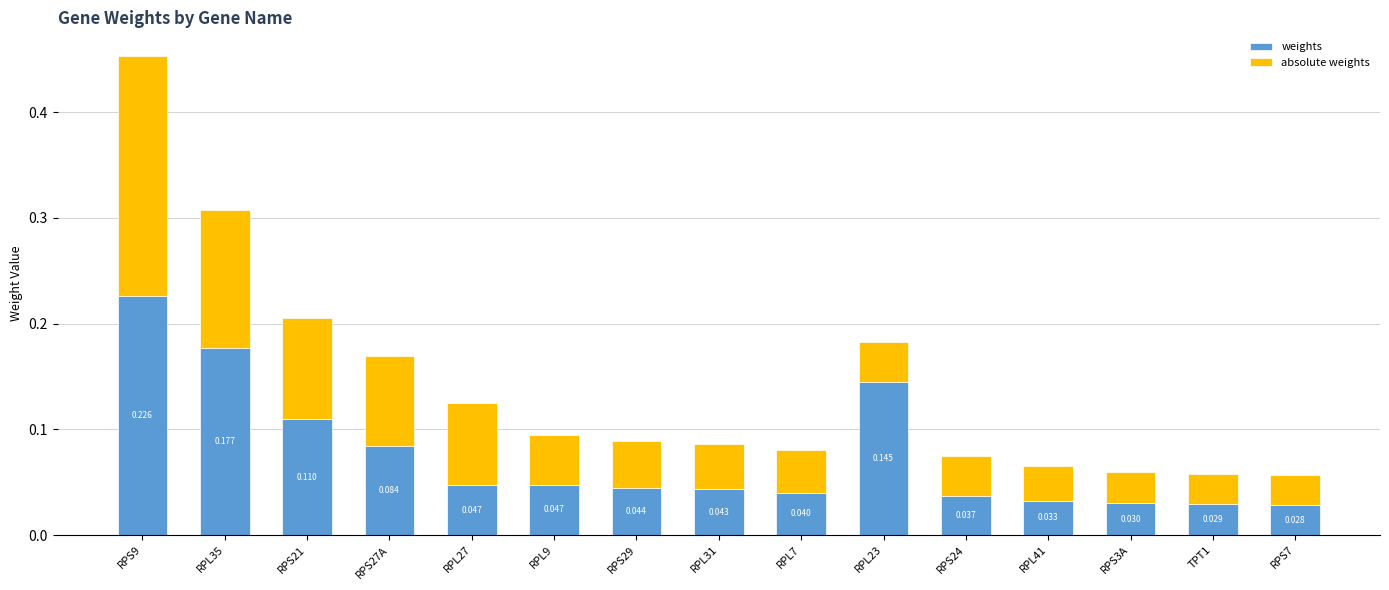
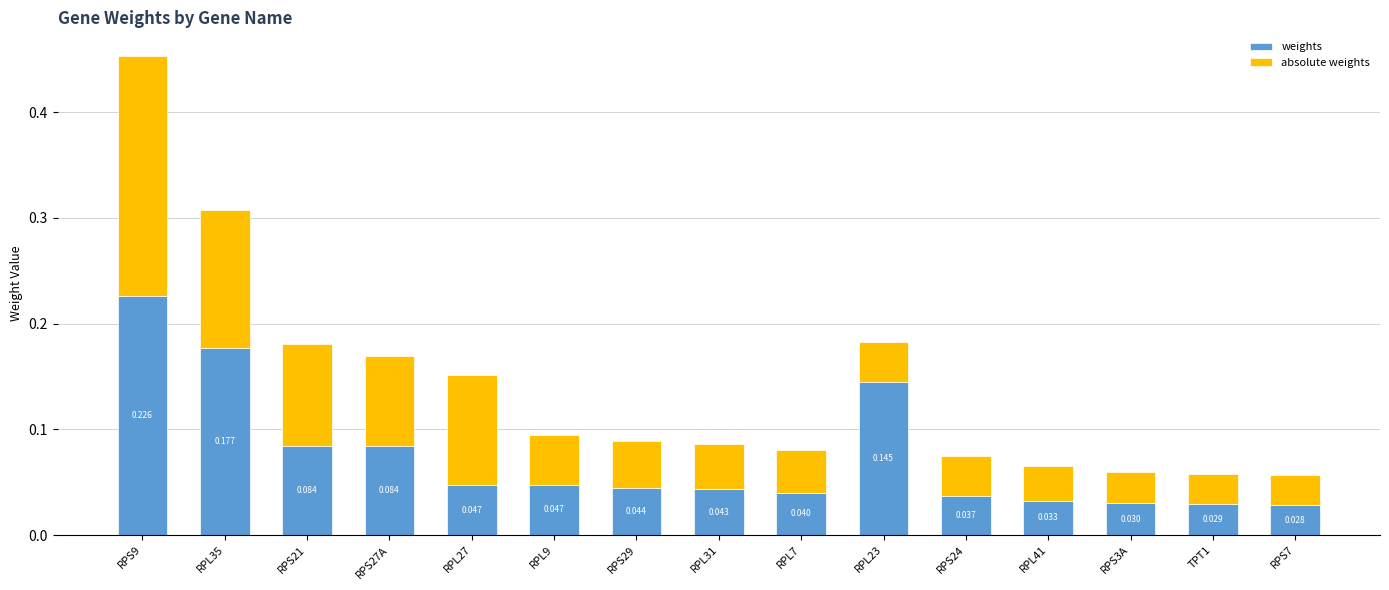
weights, RPS21: 0.110 -> 0.084
absolute weights, RPL27: 0.078 -> 0.104
